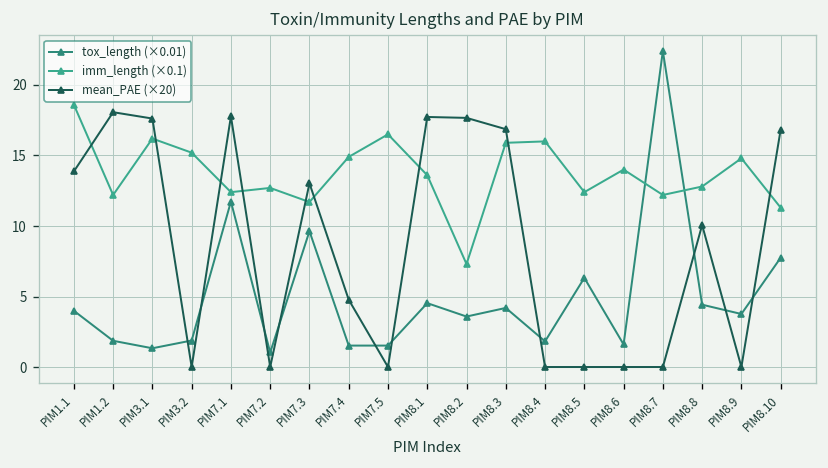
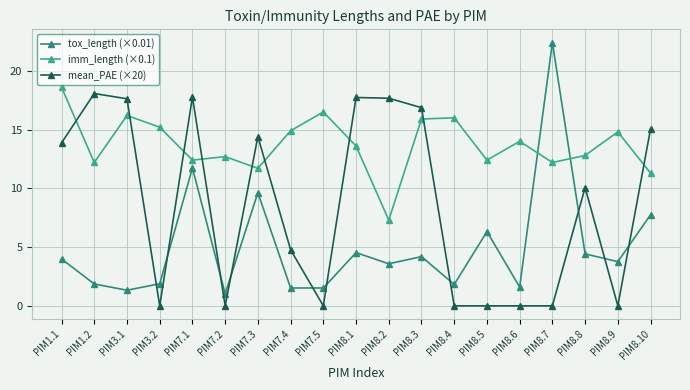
mean_PAE (×20), PIM7.3: 13.0 -> 14.4
mean_PAE (×20), PIM8.10: 16.8 -> 15.1
